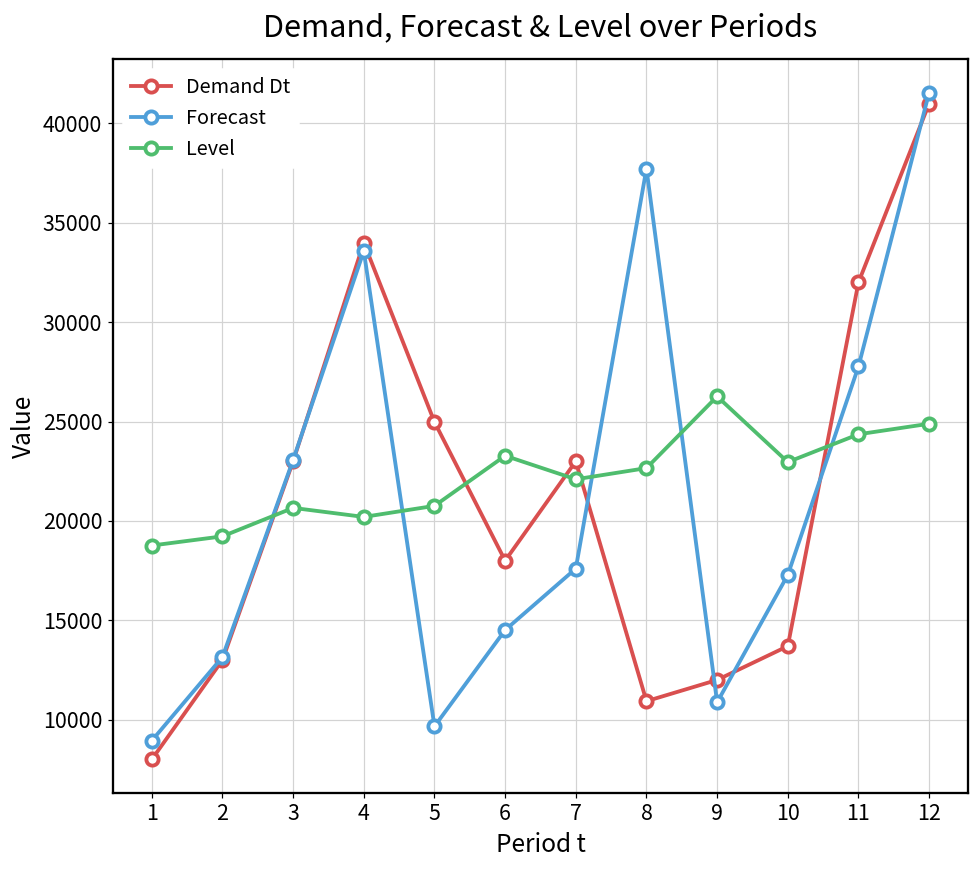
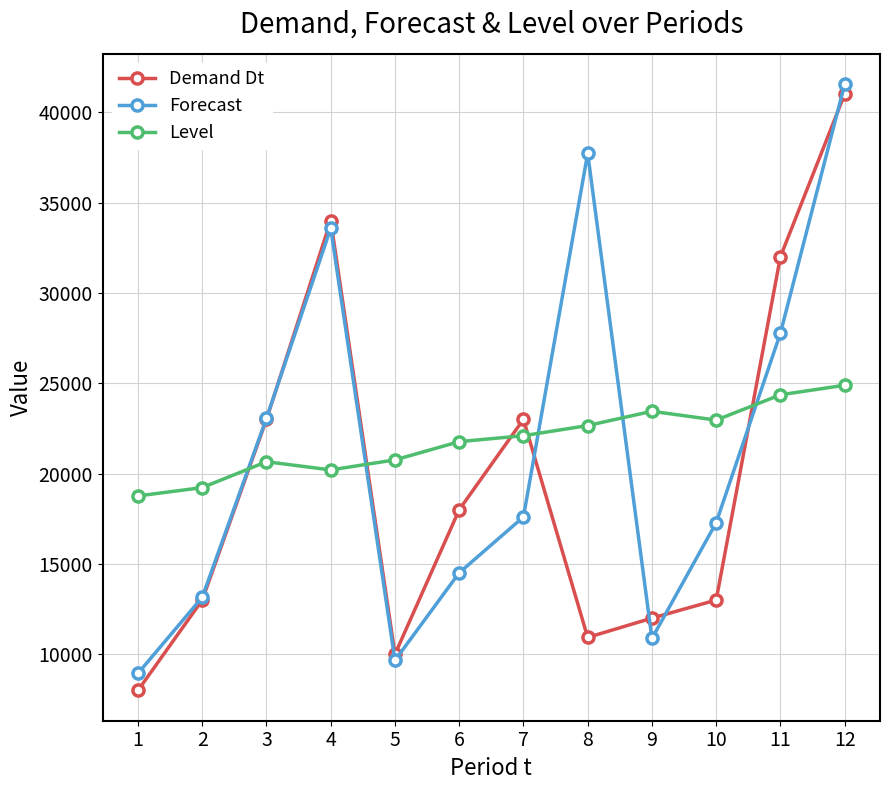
Demand Dt, 5: 25000 -> 10000
Level, 6: 23300 -> 21800
Level, 9: 26300 -> 23400
Demand Dt, 10: 13700 -> 13000
